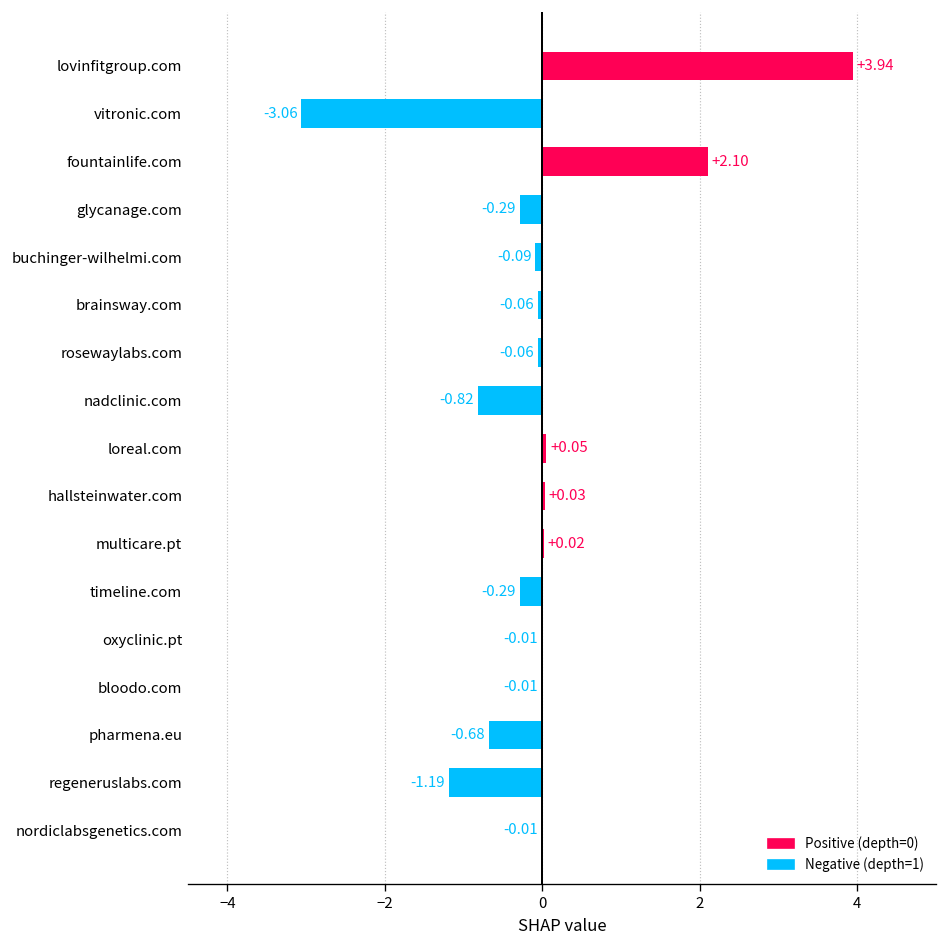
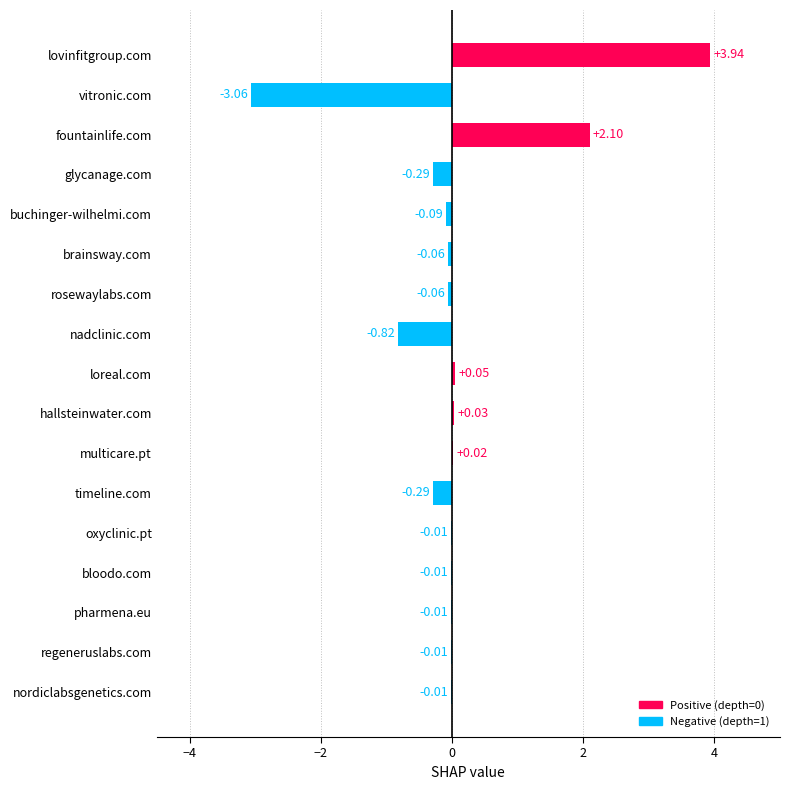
pharmena.eu: -0.68 -> -0.01
regeneruslabs.com: -1.19 -> -0.01
